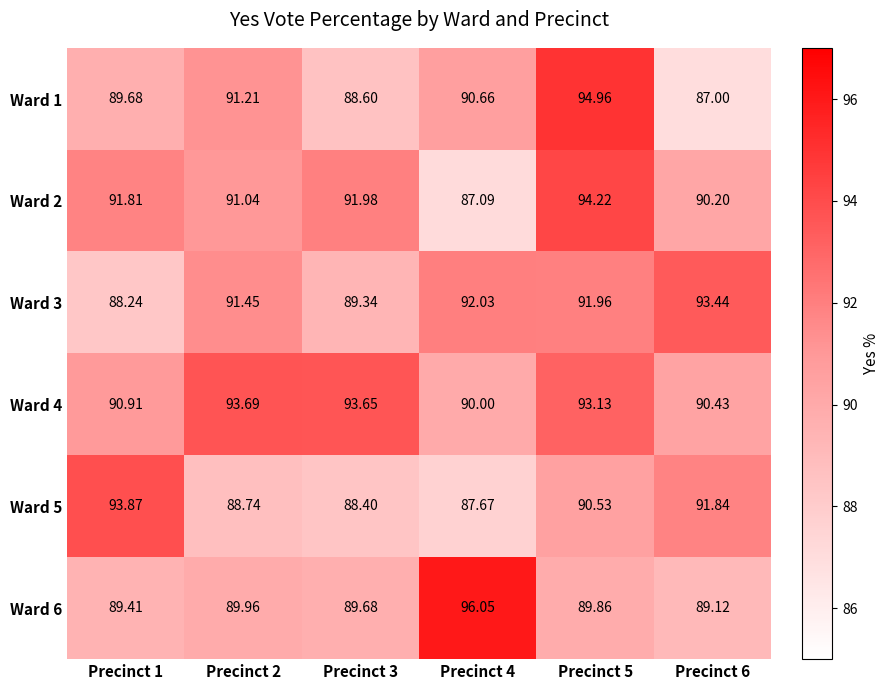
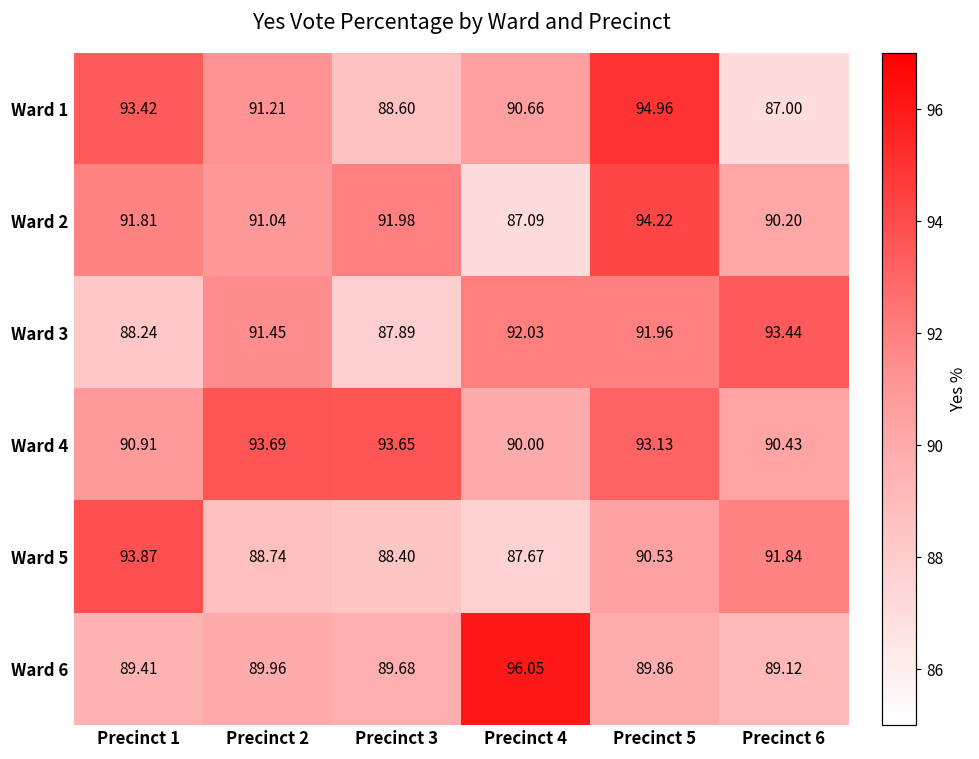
Ward 1, Precinct 1: 89.68 -> 93.42
Ward 3, Precinct 3: 89.34 -> 87.89
